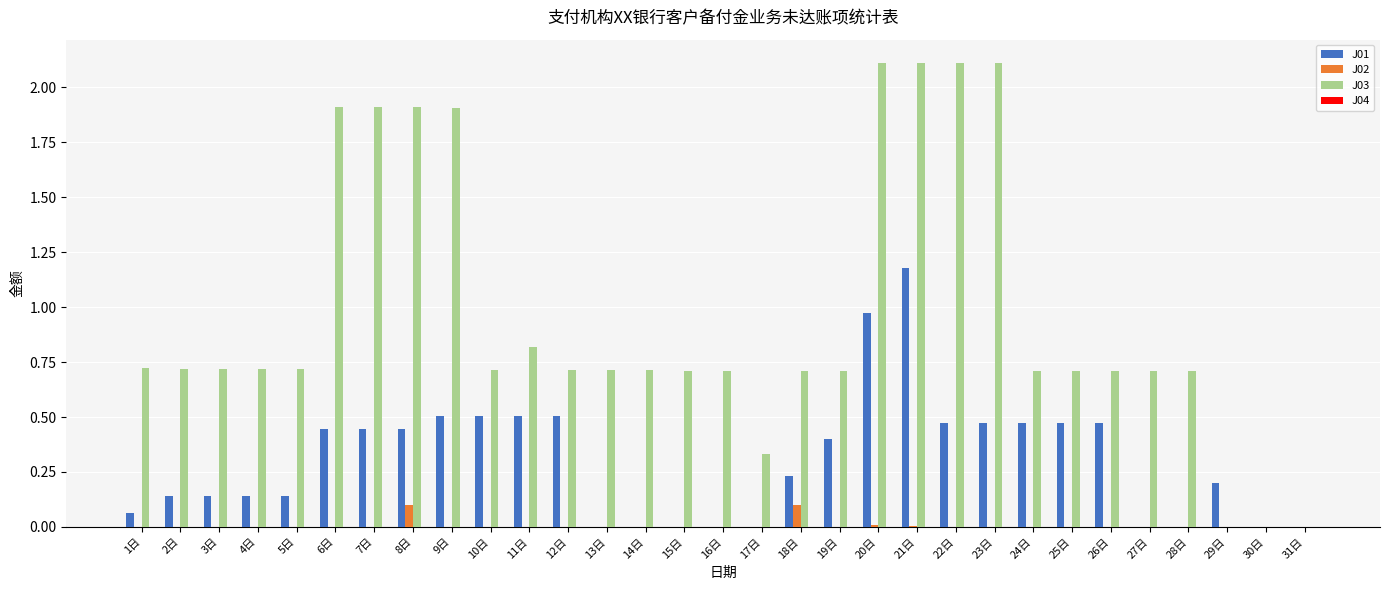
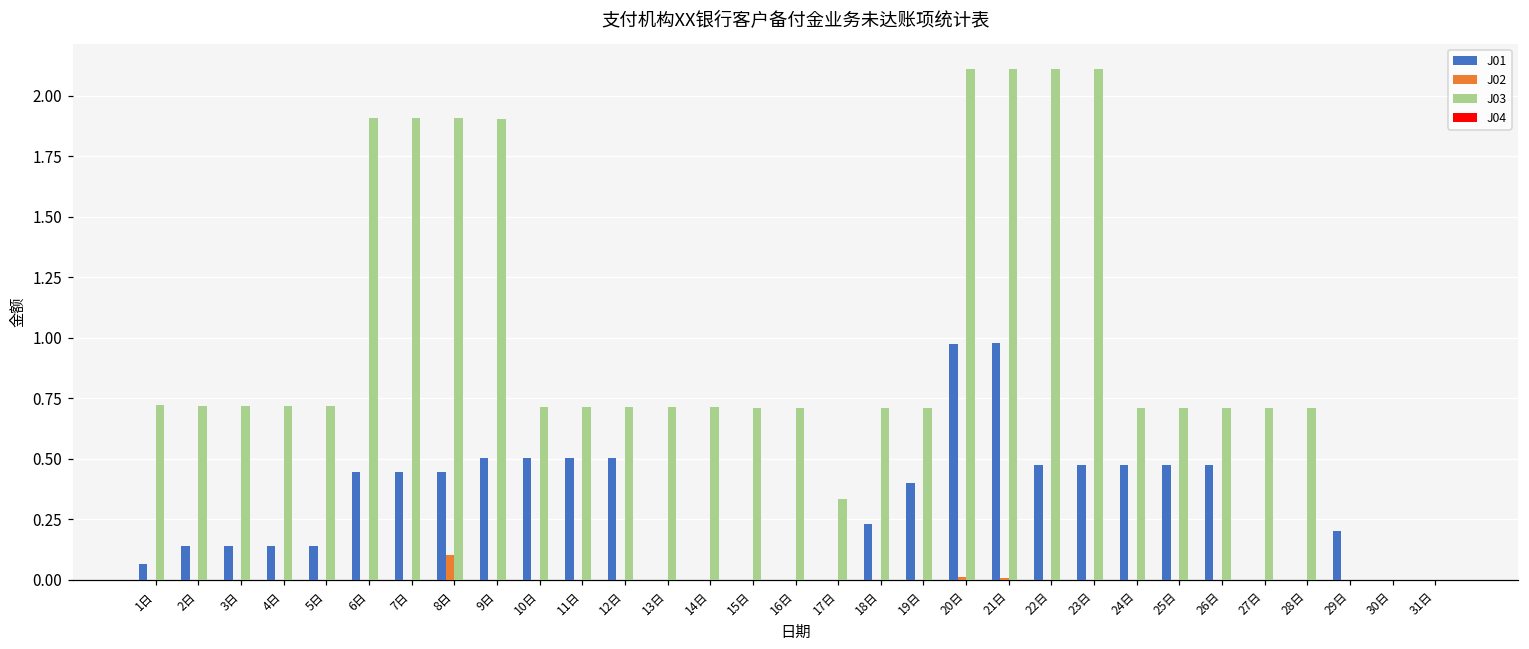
J03, 11日: 0.82 -> 0.71
J02, 18日: 0.1 -> 0.0
J01, 21日: 1.18 -> 0.98
